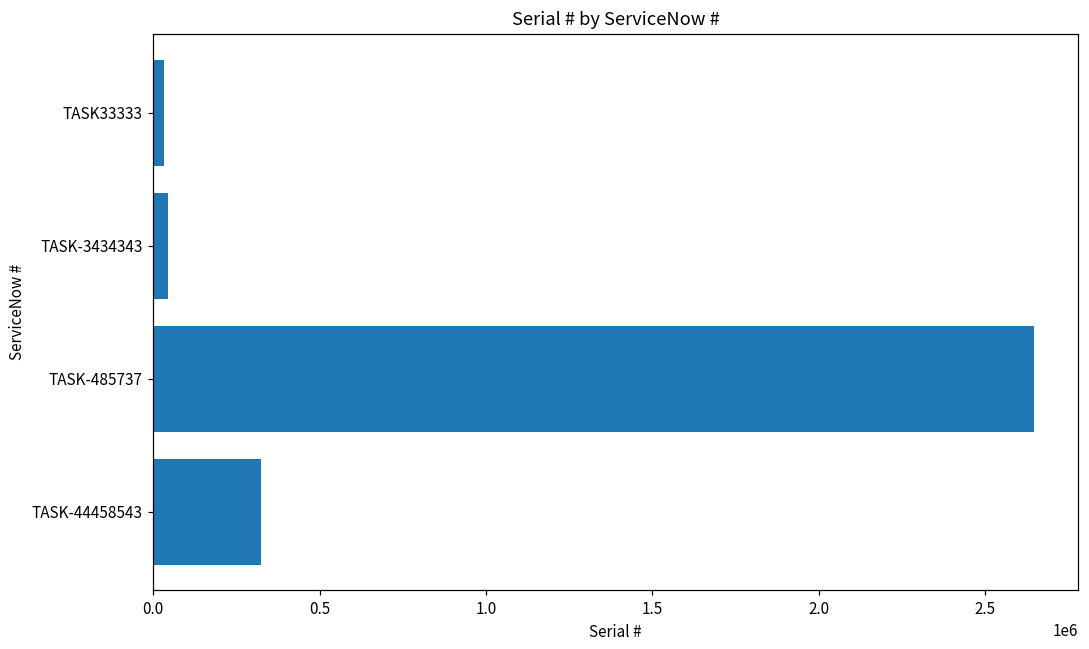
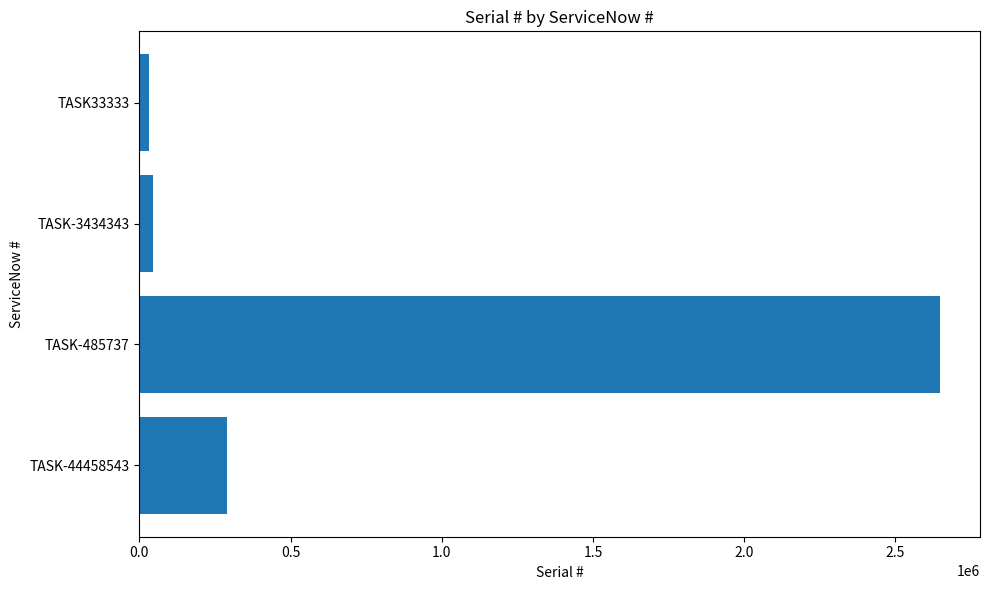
TASK-44458543: 320000 -> 290000
